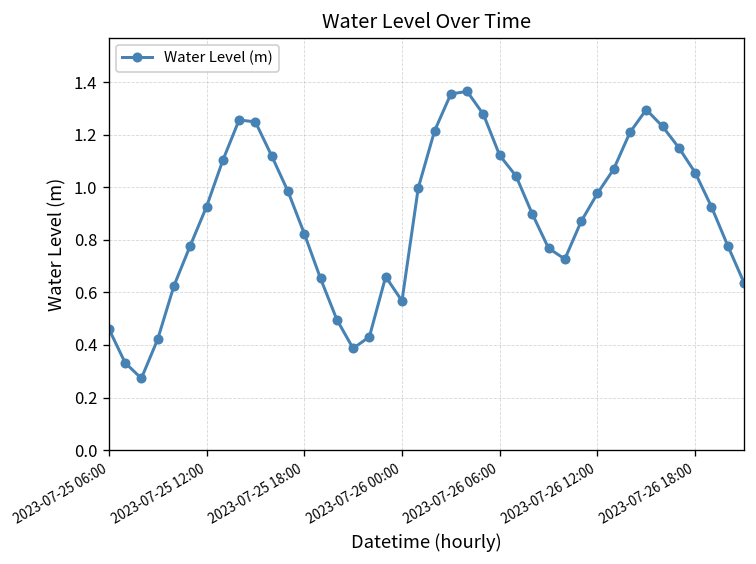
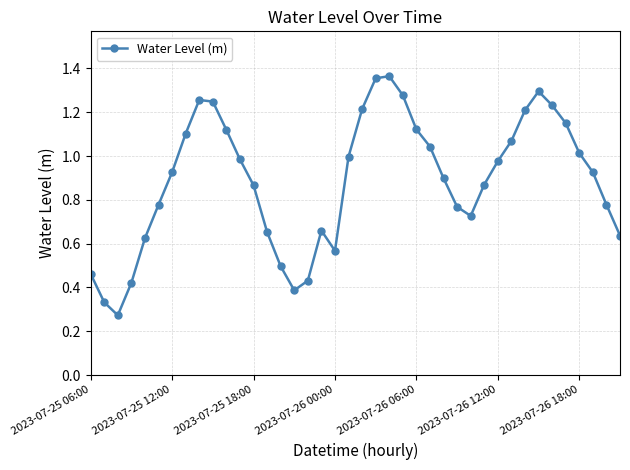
2023-07-25 18:00: 0.82 -> 0.87
2023-07-26 18:00: 1.06 -> 1.01
